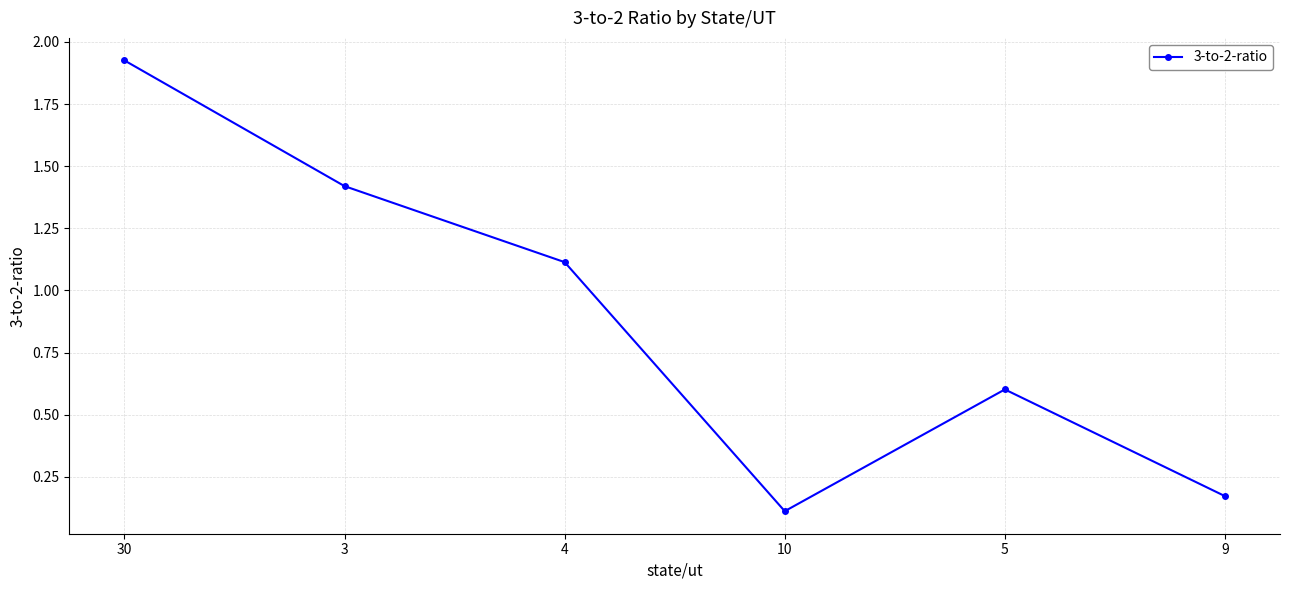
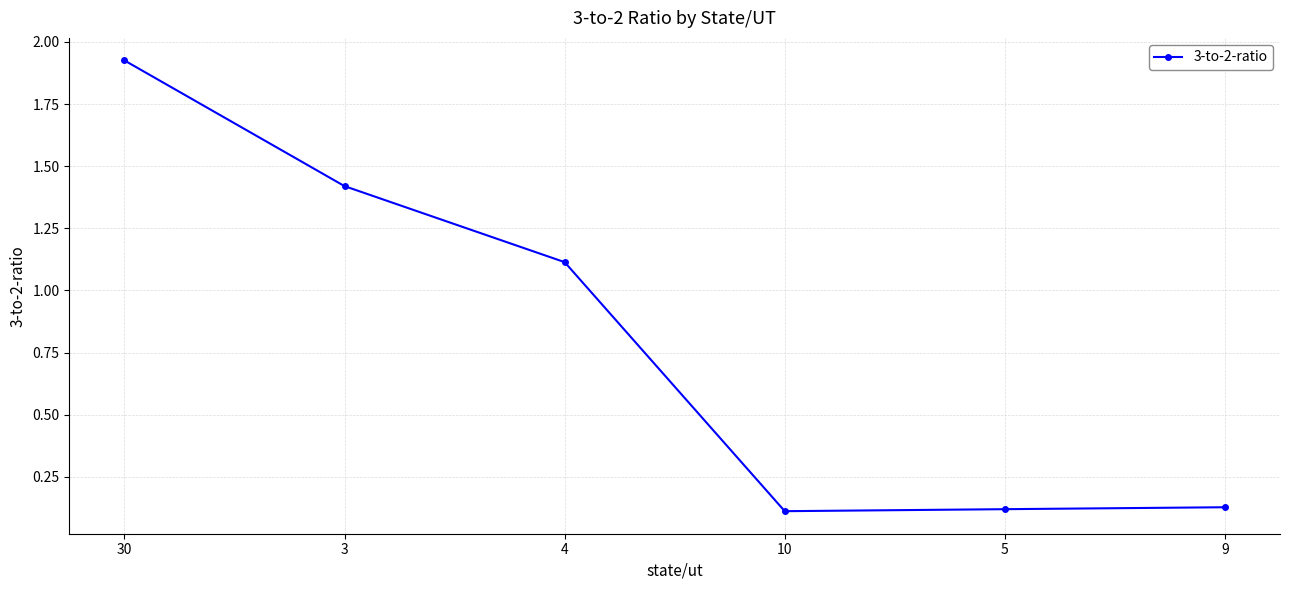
5: 0.60 -> 0.12
9: 0.17 -> 0.13
